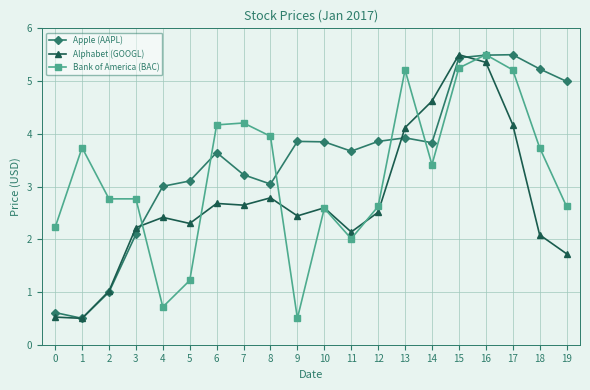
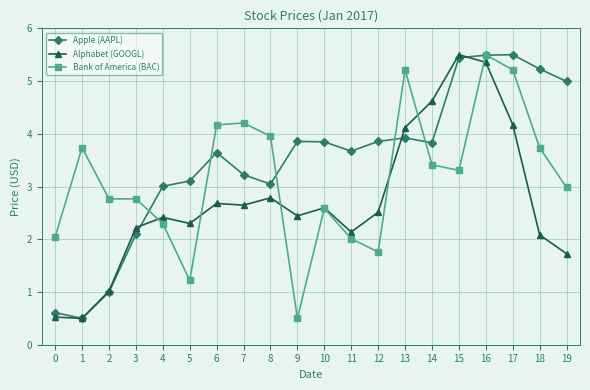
Bank of America (BAC), 0: 2.2 -> 2.0
Bank of America (BAC), 4: 0.7 -> 2.3
Bank of America (BAC), 12: 2.6 -> 1.8
Bank of America (BAC), 15: 5.2 -> 3.3
Bank of America (BAC), 19: 2.6 -> 3.0
